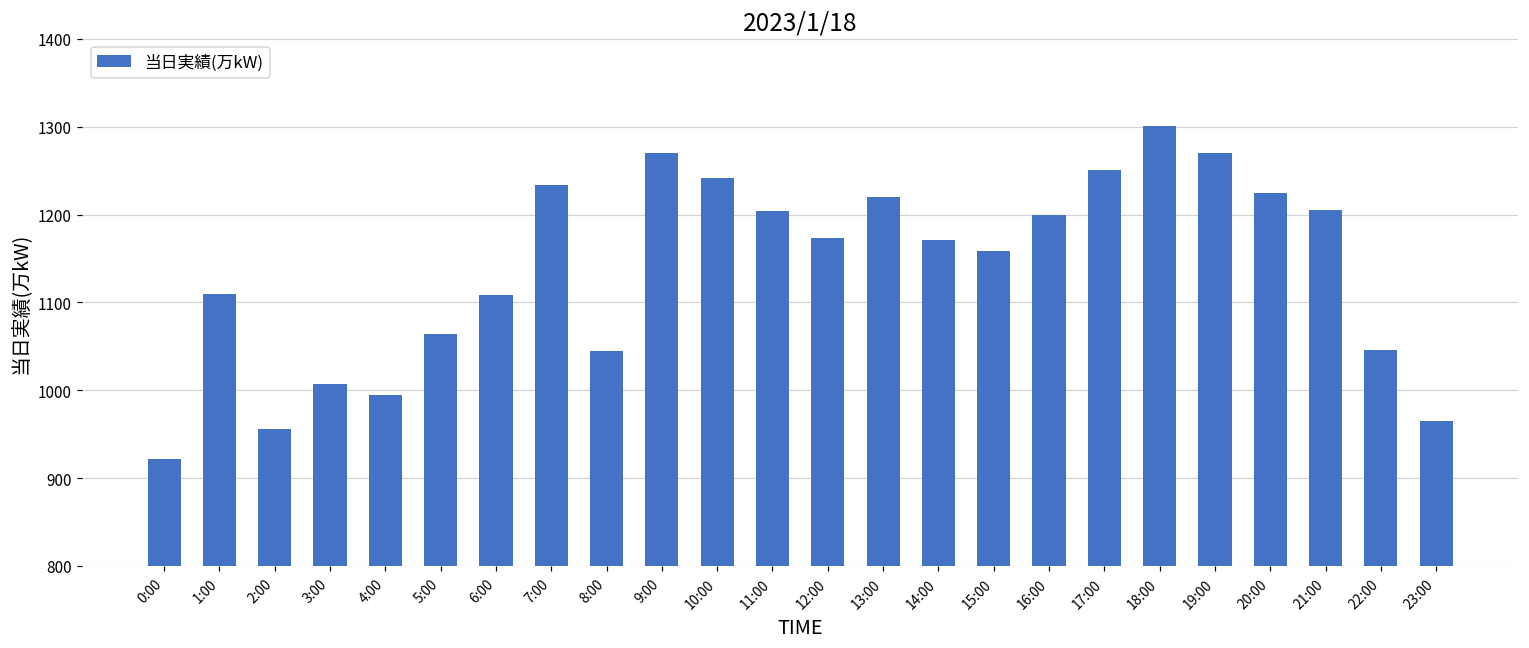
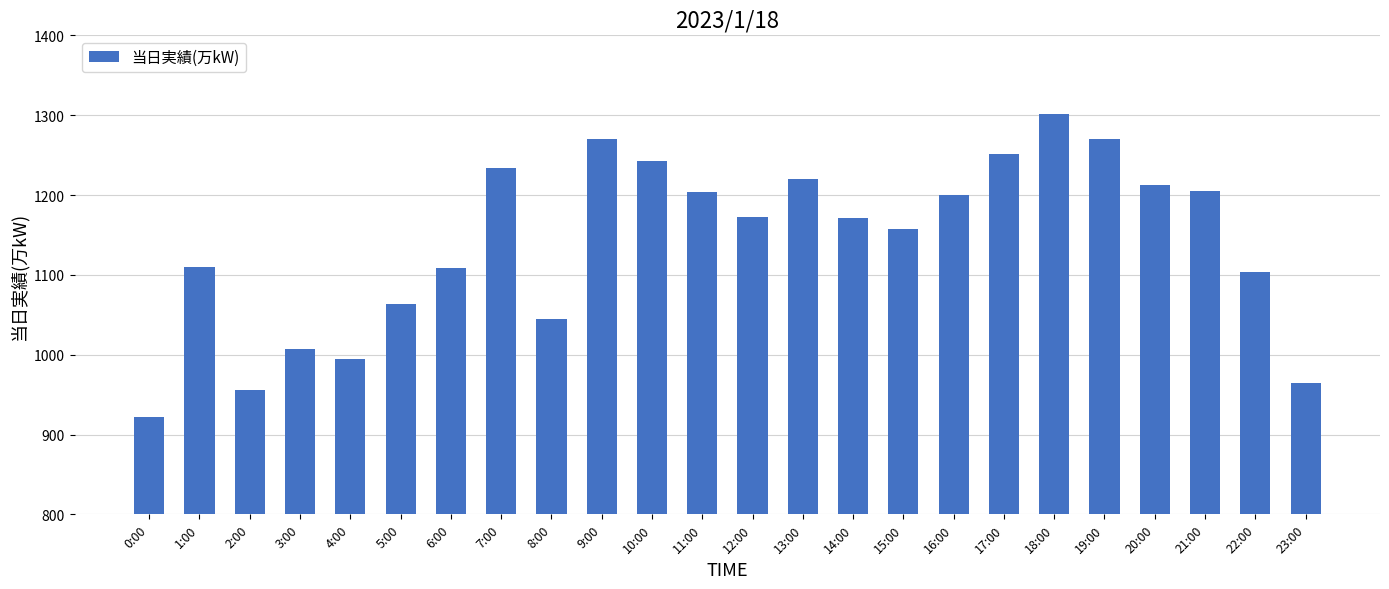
20:00: 1230 -> 1210
22:00: 1050 -> 1100
